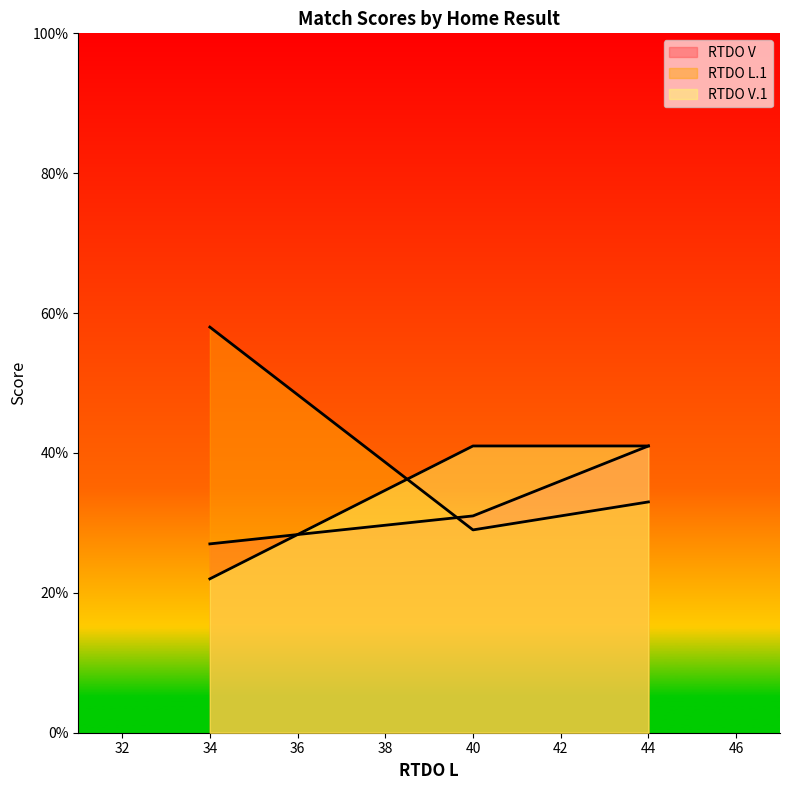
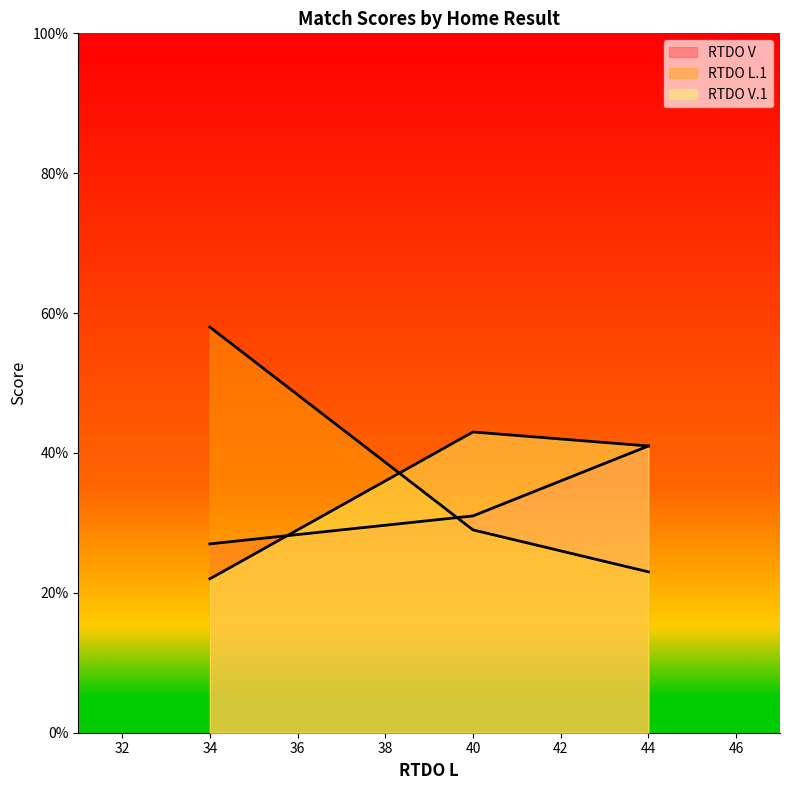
RTDO V.1, 40: 41% -> 43%
RTDO L.1, 44: 33% -> 23%
